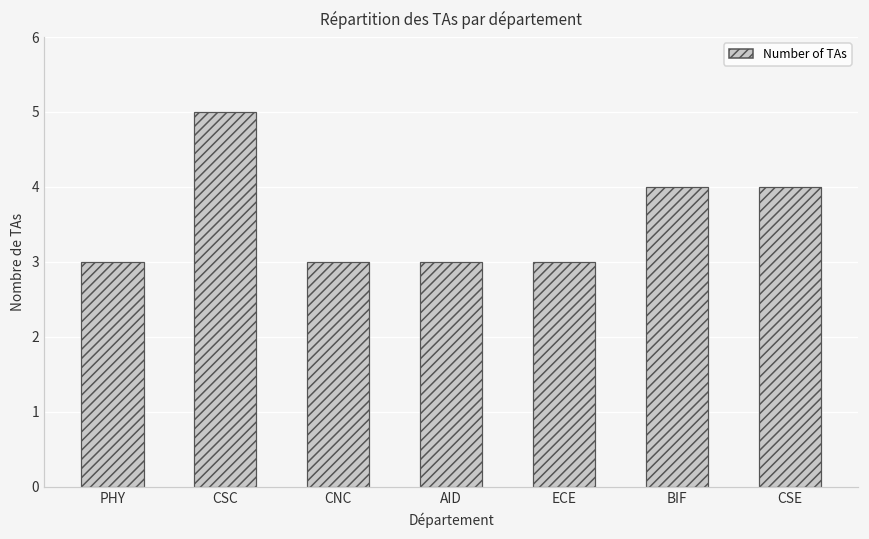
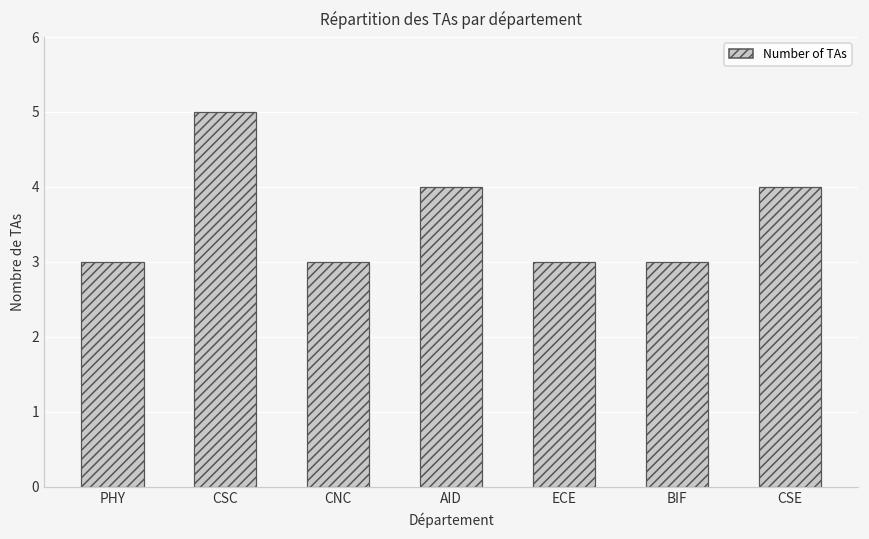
AID: 3 -> 4
BIF: 4 -> 3
